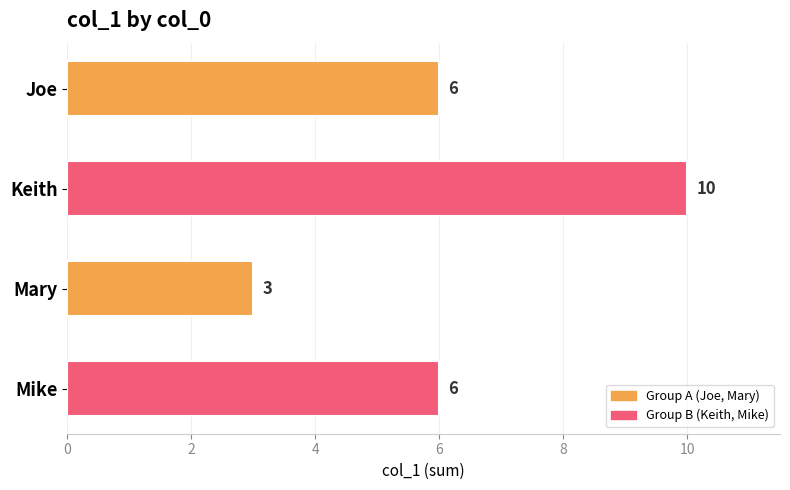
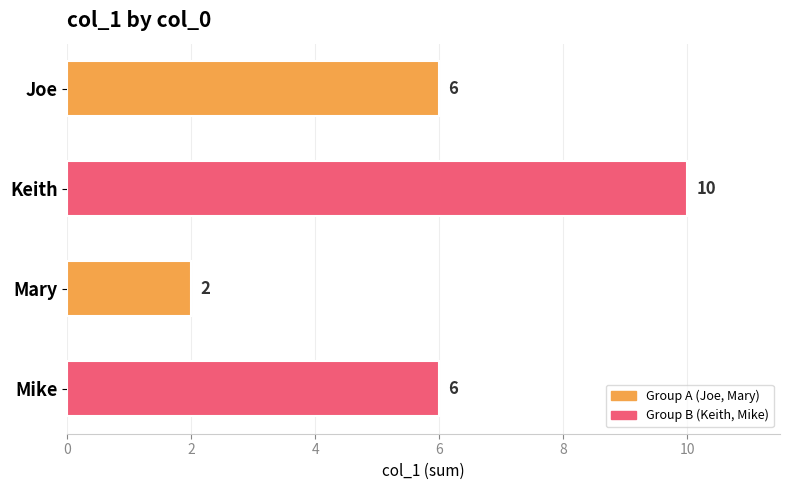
Mary: 3 -> 2
